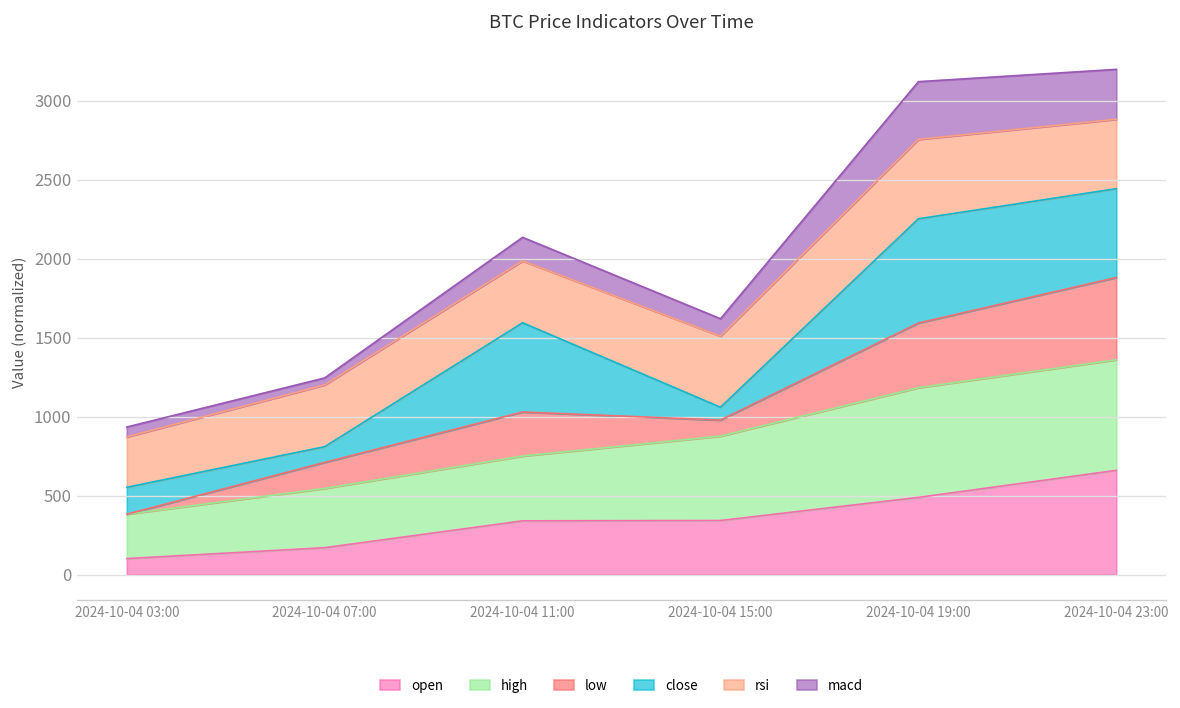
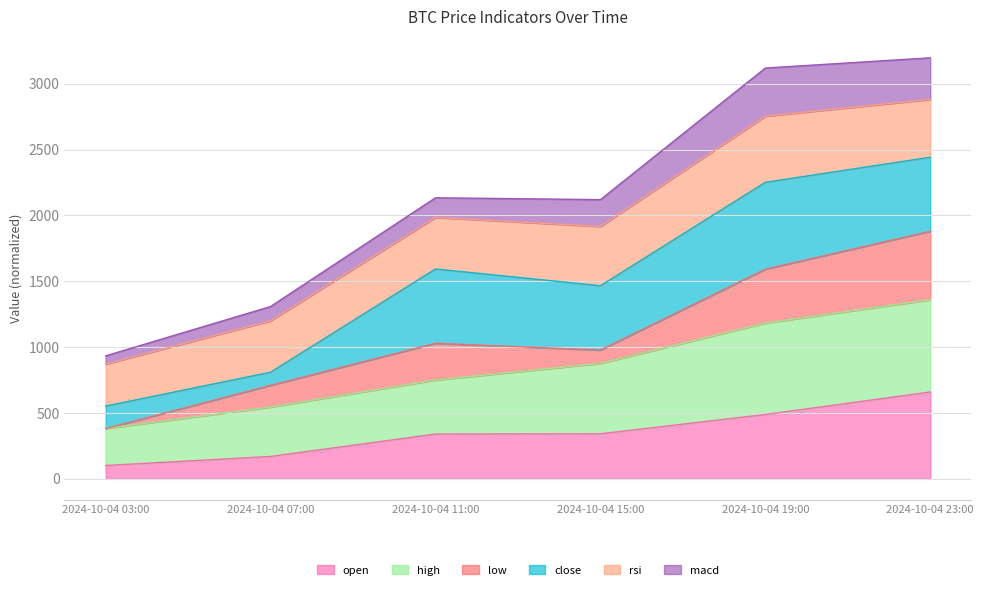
macd, 2024-10-04 07:00: 40 -> 110
close, 2024-10-04 15:00: 80 -> 490
macd, 2024-10-04 15:00: 110 -> 200
